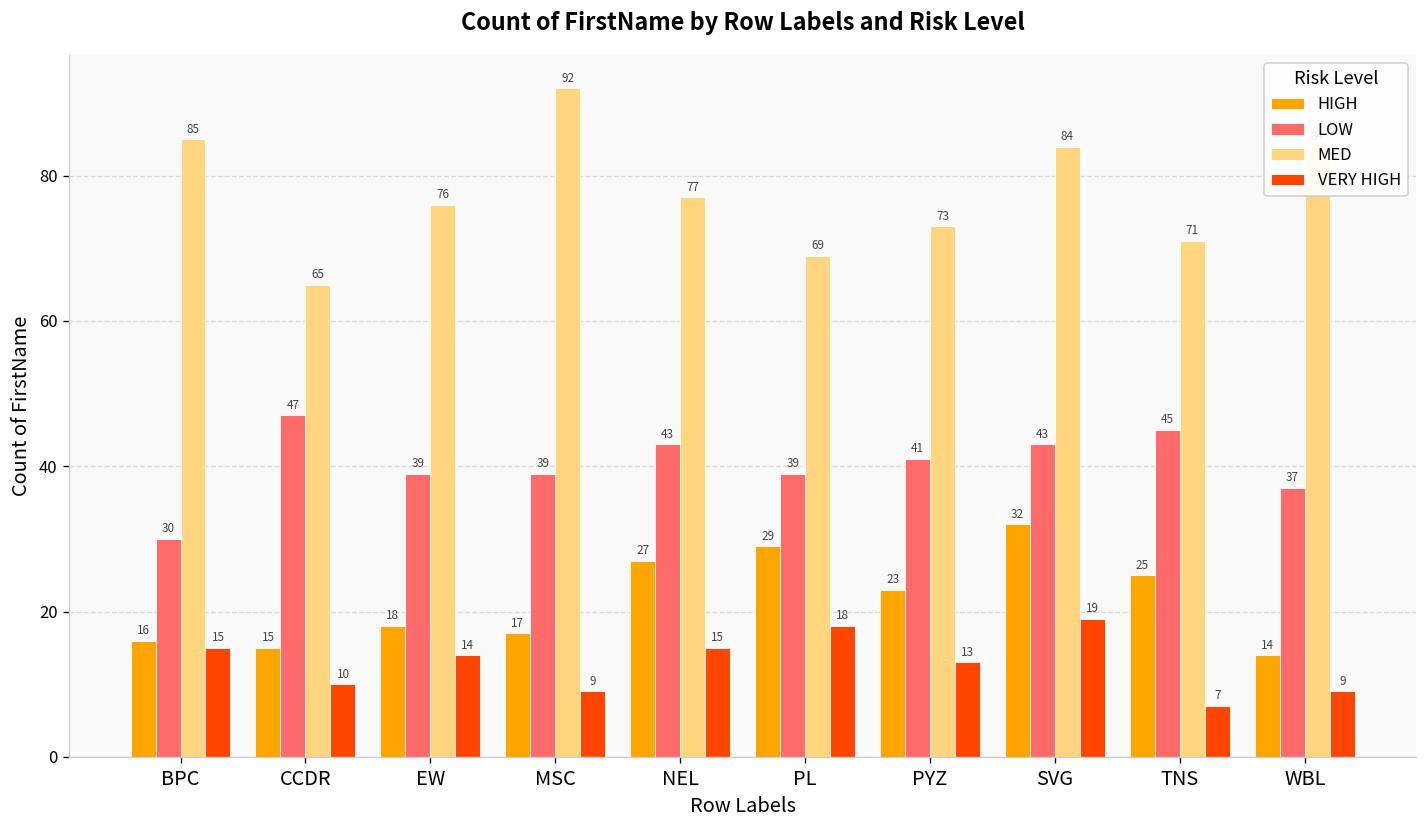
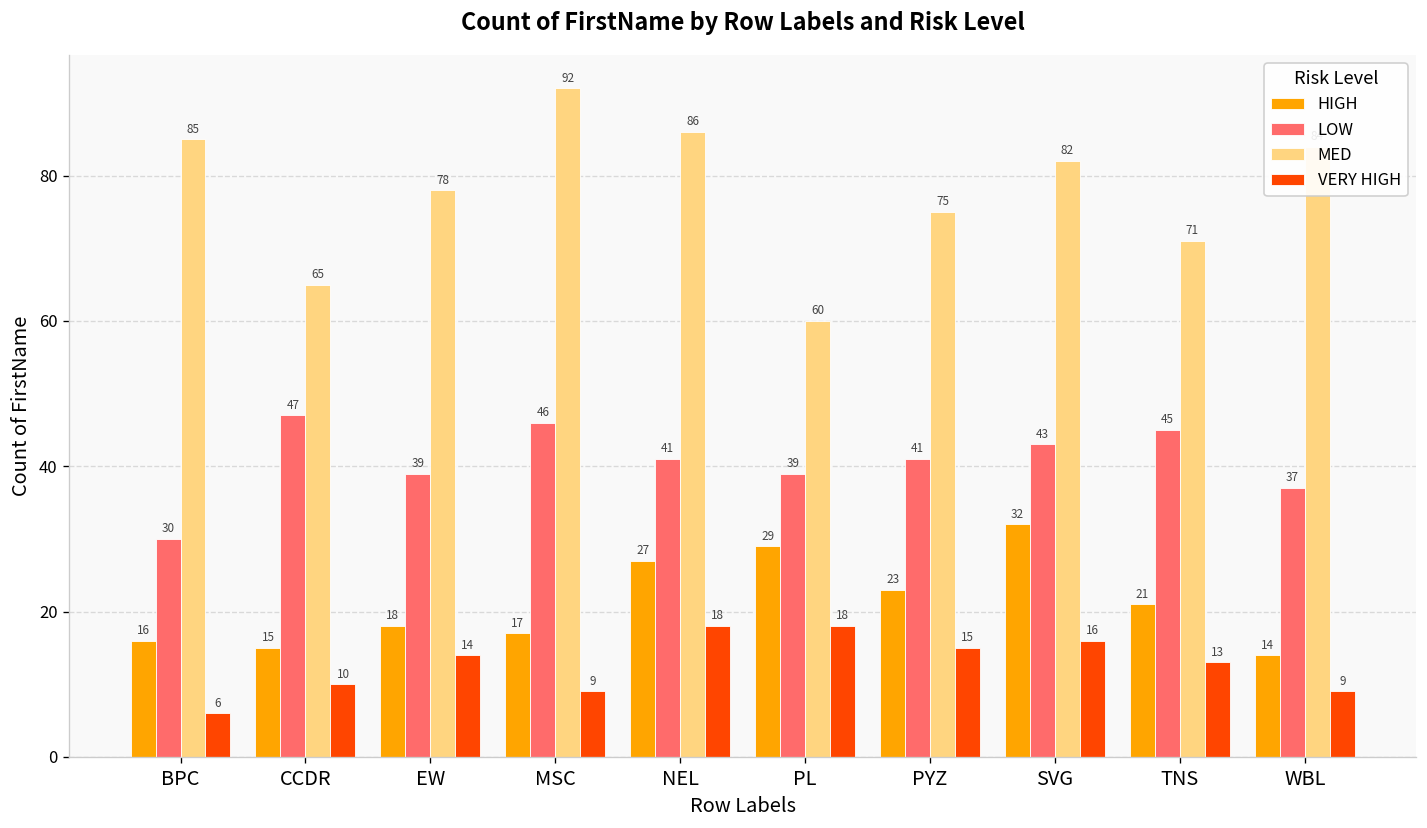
VERY HIGH, BPC: 15 -> 6
MED, EW: 76 -> 78
LOW, MSC: 39 -> 46
LOW, NEL: 43 -> 41
MED, NEL: 77 -> 86
VERY HIGH, NEL: 15 -> 18
MED, PL: 69 -> 60
MED, PYZ: 73 -> 75
VERY HIGH, PYZ: 13 -> 15
MED, SVG: 84 -> 82
VERY HIGH, SVG: 19 -> 16
HIGH, TNS: 25 -> 21
VERY HIGH, TNS: 7 -> 13
